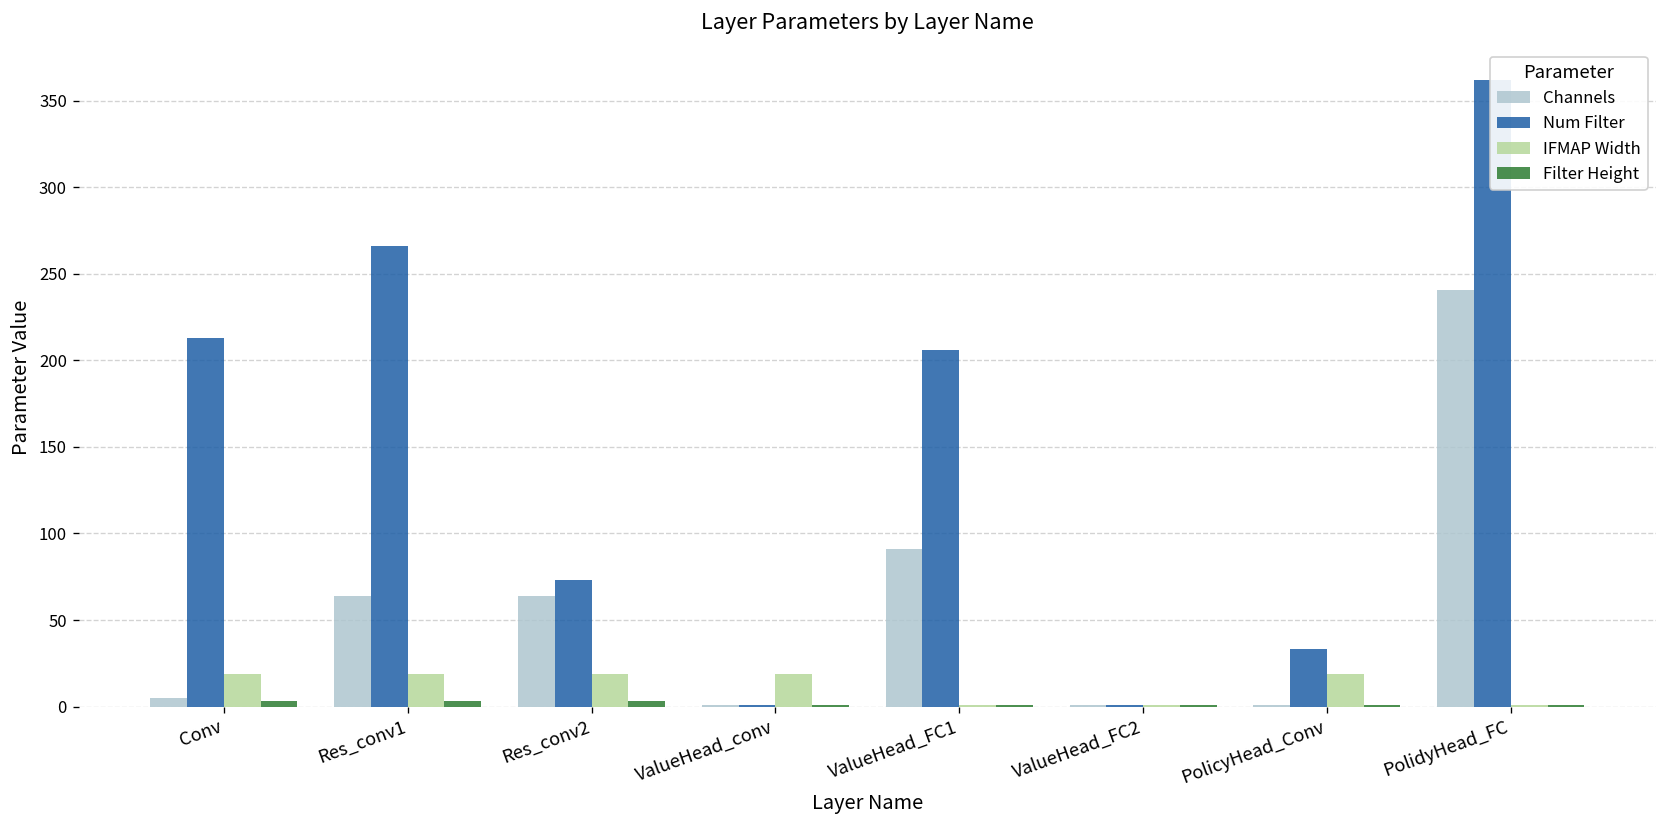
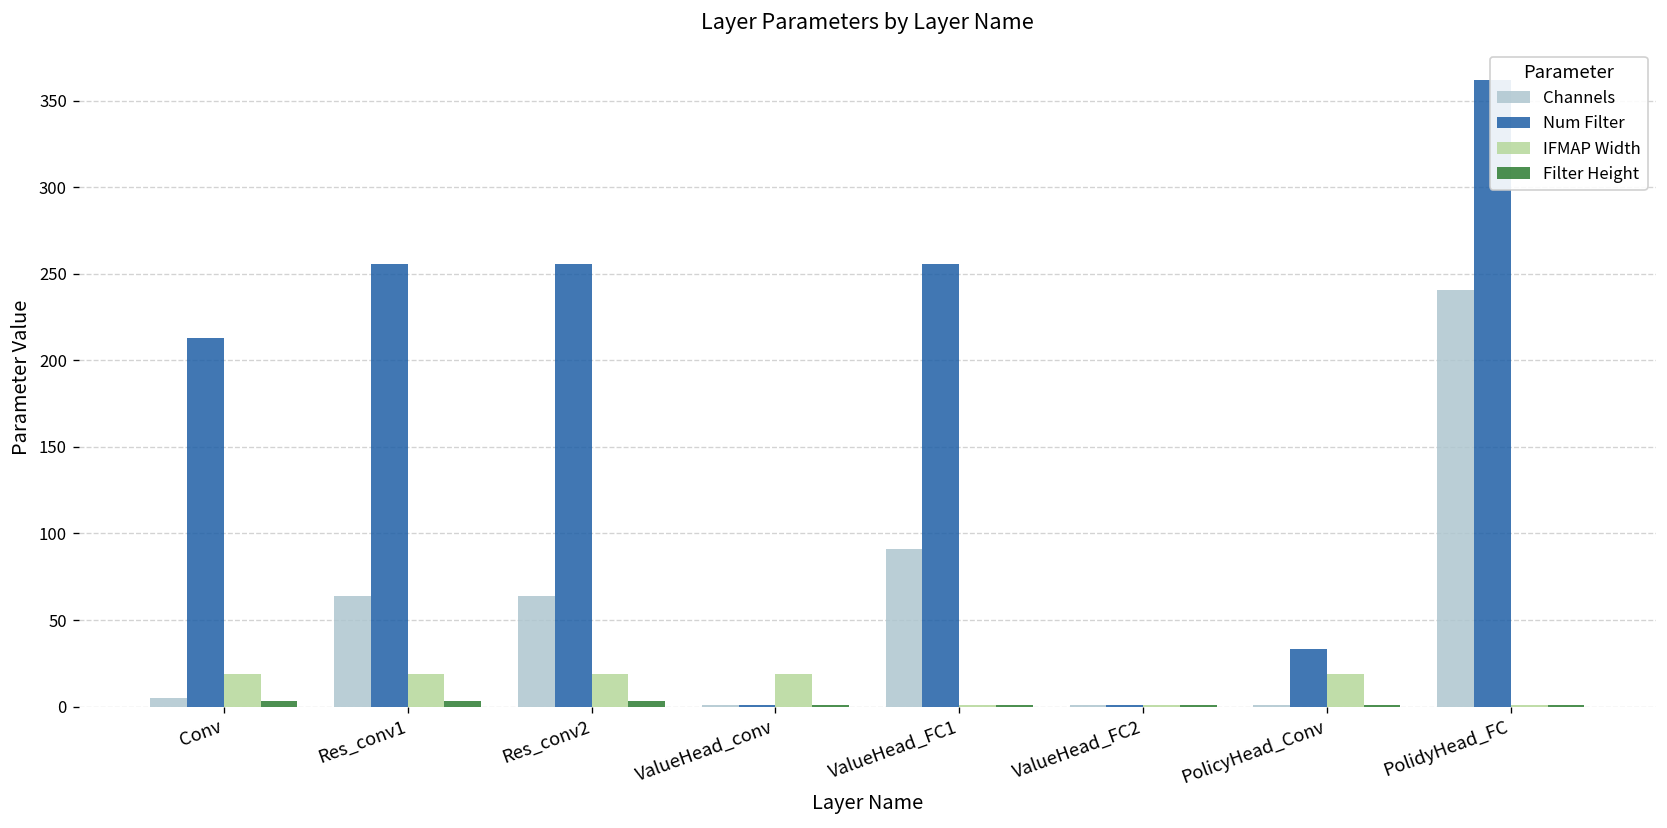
Num Filter, Res_conv1: 266 -> 256
Num Filter, Res_conv2: 73 -> 256
Num Filter, ValueHead_FC1: 206 -> 256
